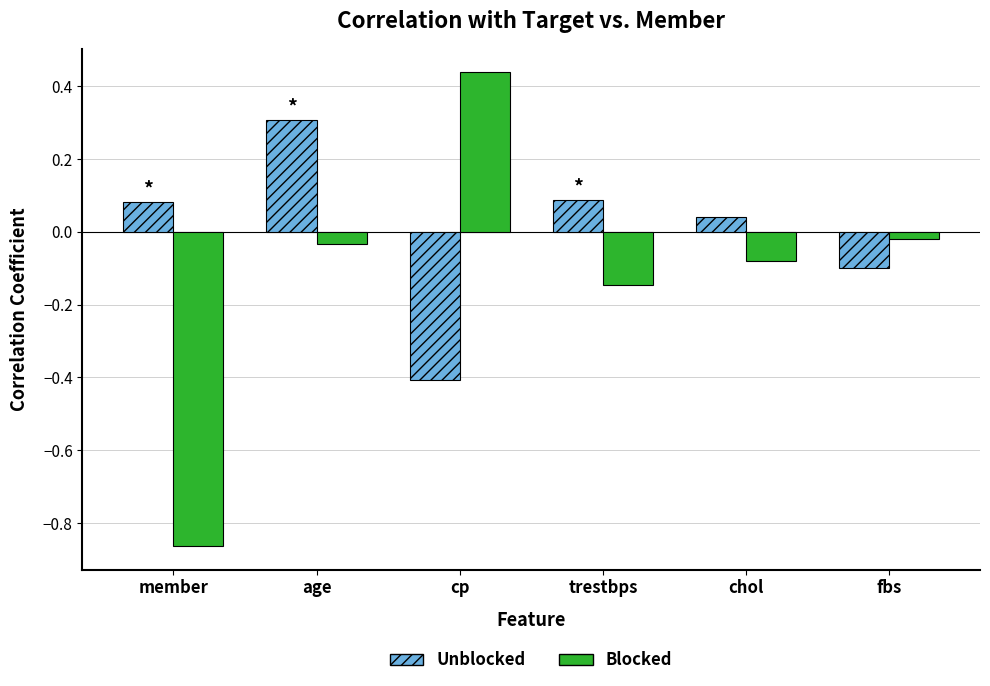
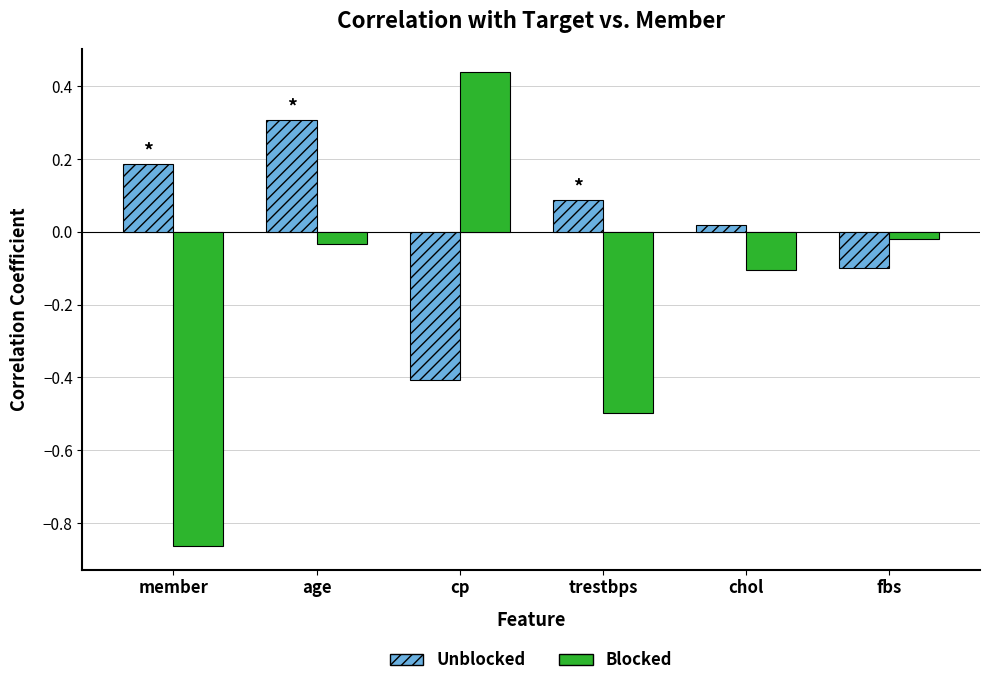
Unblocked, member: 0.08 -> 0.19
Blocked, trestbps: -0.15 -> -0.50
Unblocked, chol: 0.04 -> 0.02
Blocked, chol: -0.08 -> -0.10
